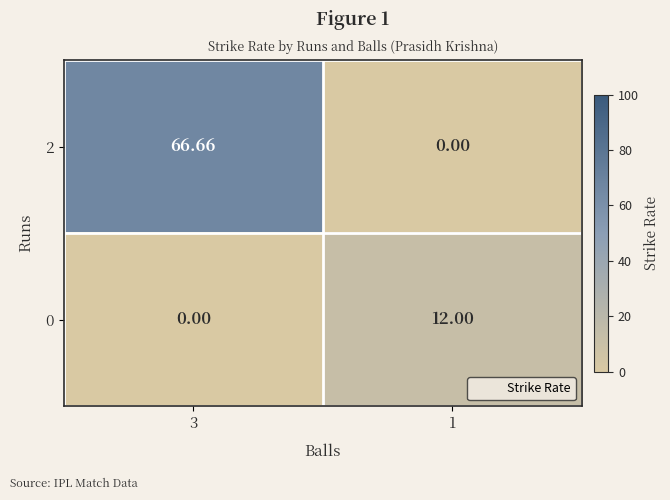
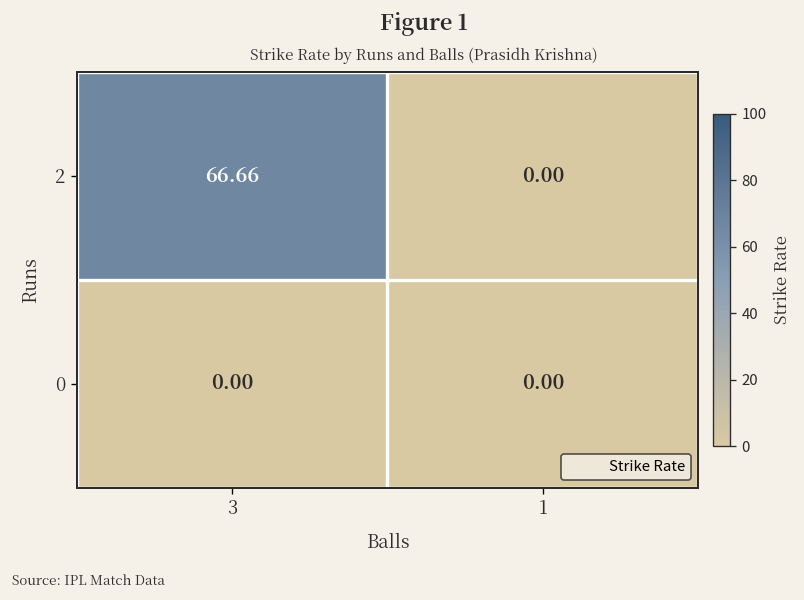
0, 1: 12.00 -> 0.00
